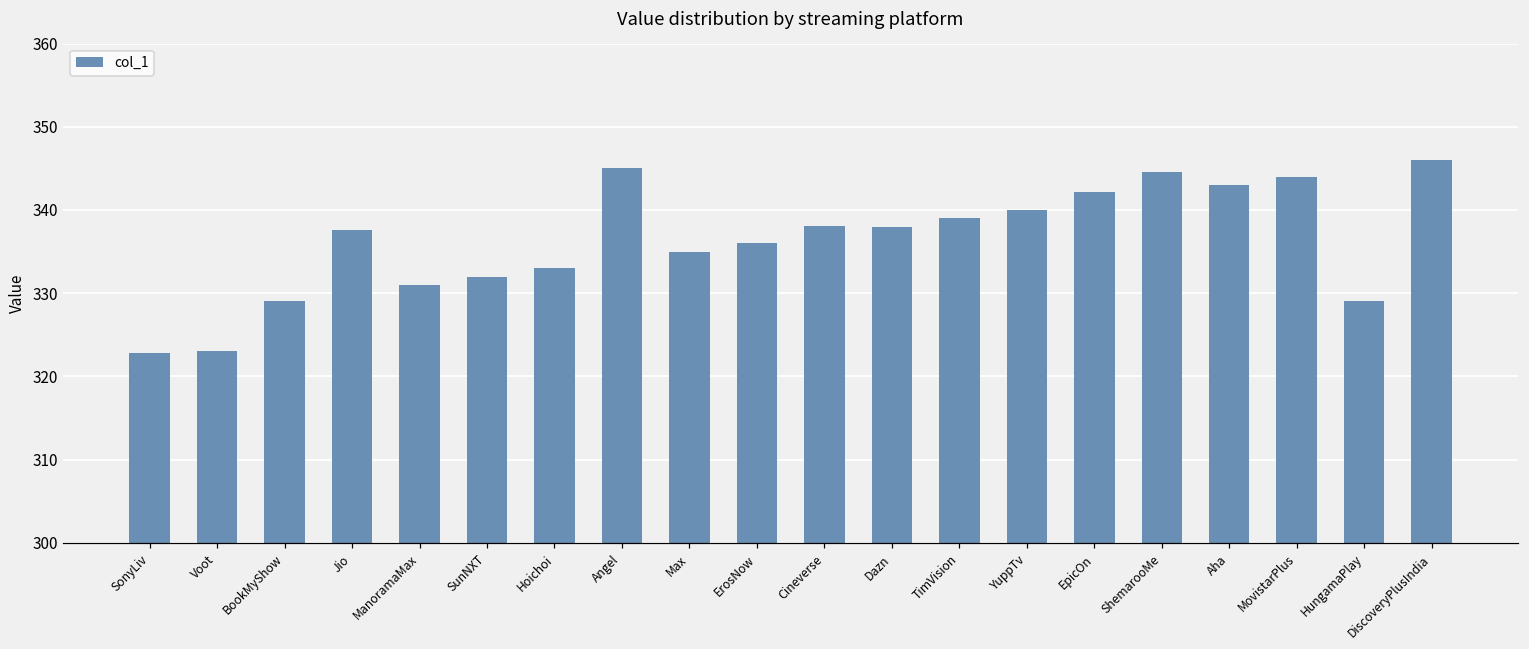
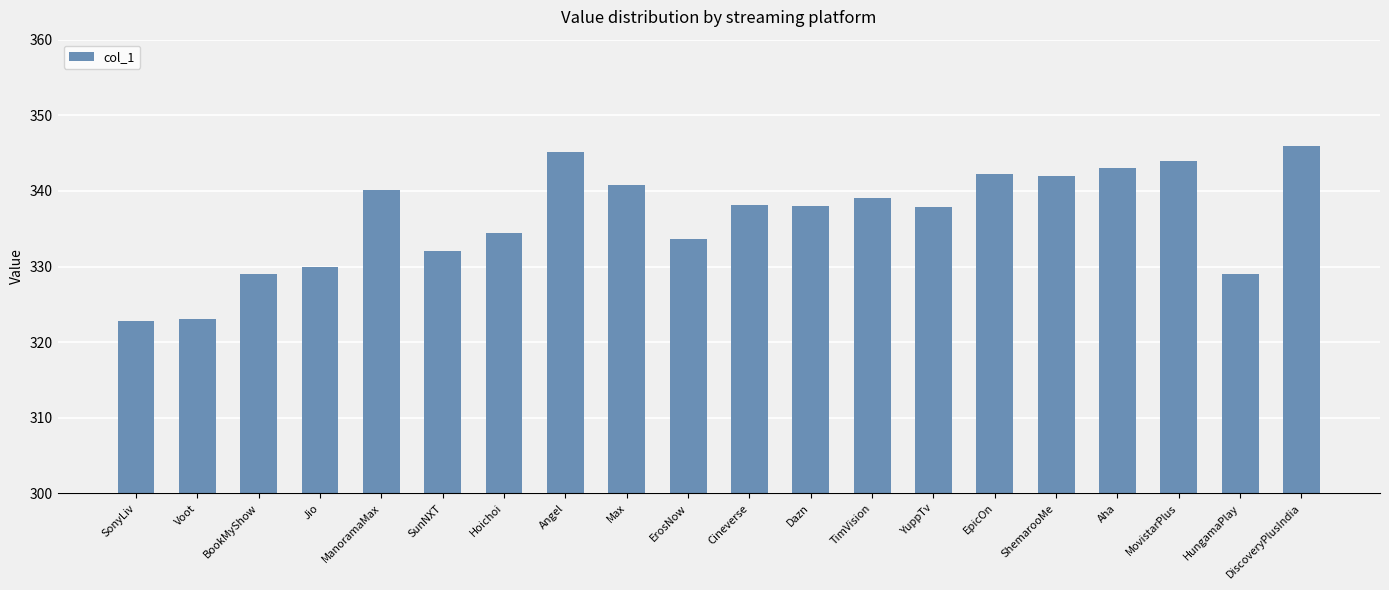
Jio: 338 -> 330
ManoramaMax: 331 -> 340
Hoichoi: 333 -> 334
Max: 335 -> 341
ErosNow: 336 -> 334
YuppTv: 340 -> 338
ShemarooMe: 345 -> 342
